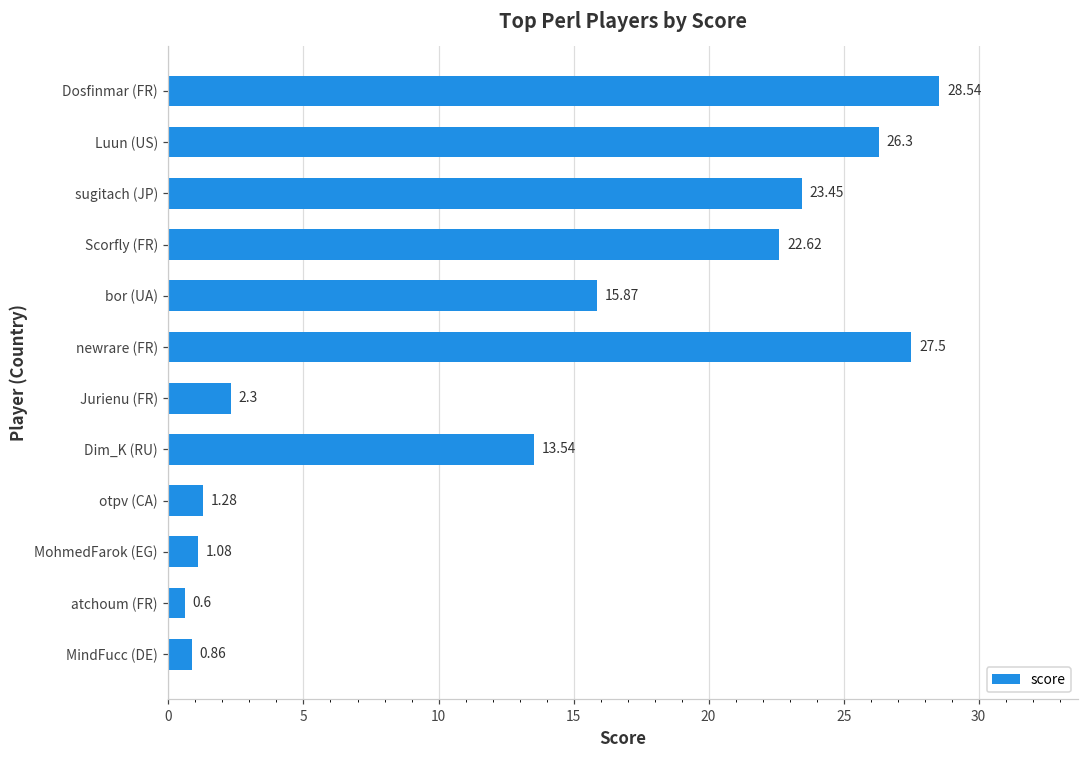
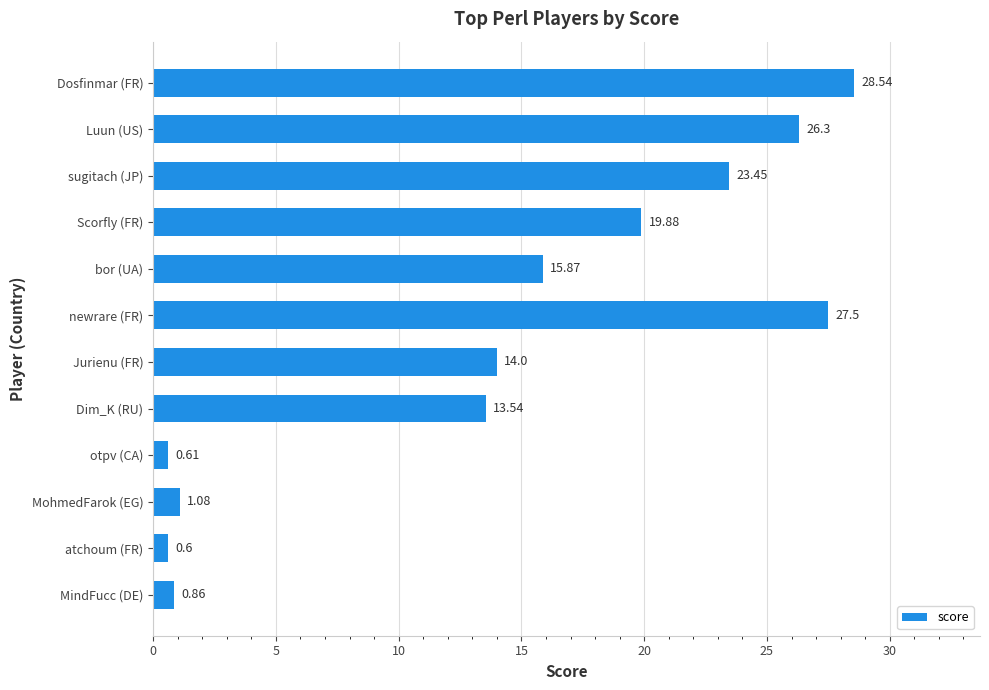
Scorfly (FR): 22.62 -> 19.88
Jurienu (FR): 2.3 -> 14.0
otpv (CA): 1.28 -> 0.61
